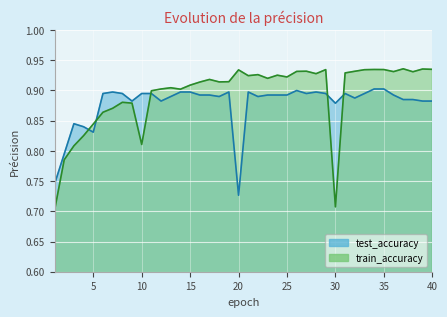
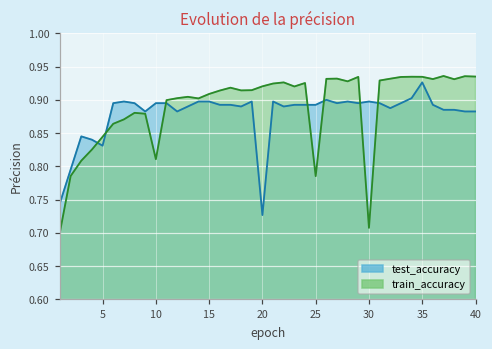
train_accuracy, 20: 0.93 -> 0.92
train_accuracy, 25: 0.92 -> 0.79
test_accuracy, 30: 0.88 -> 0.90
test_accuracy, 35: 0.90 -> 0.93
